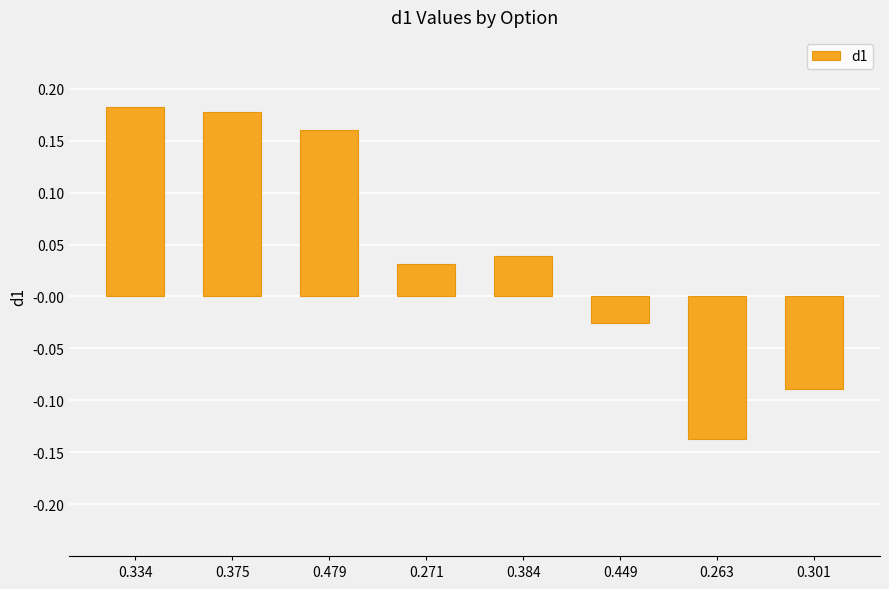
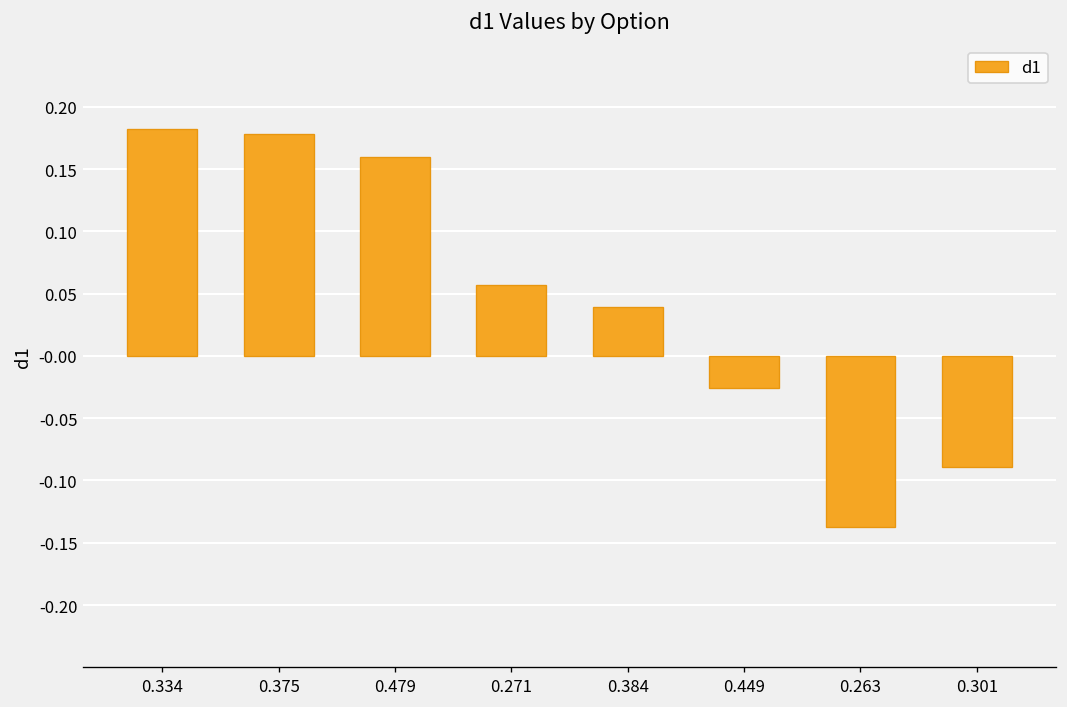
0.271: 0.031 -> 0.057
